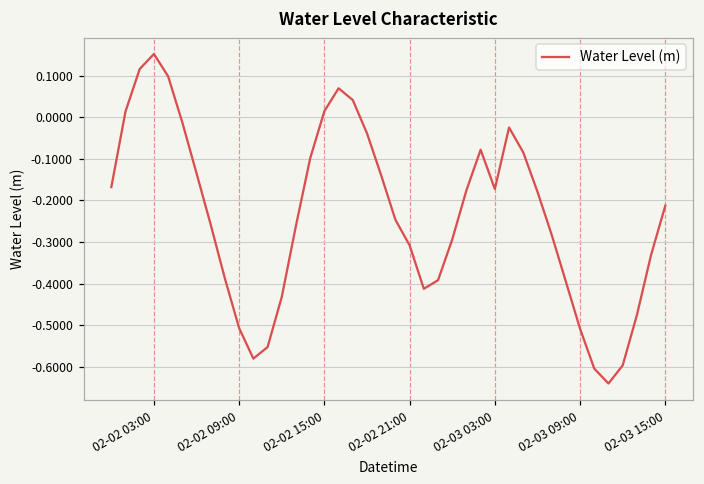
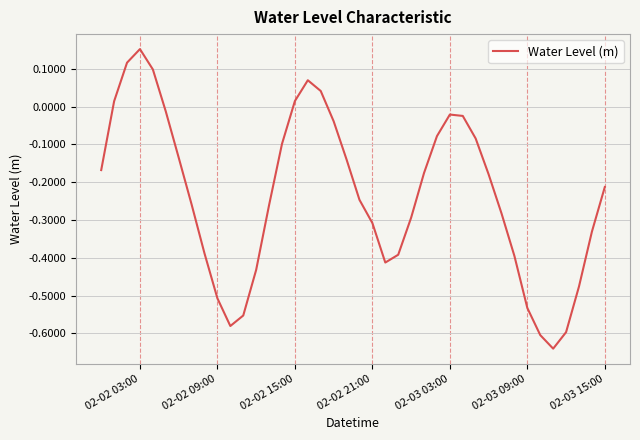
02-03 03:00: -0.17 -> -0.02
02-03 09:00: -0.51 -> -0.53
